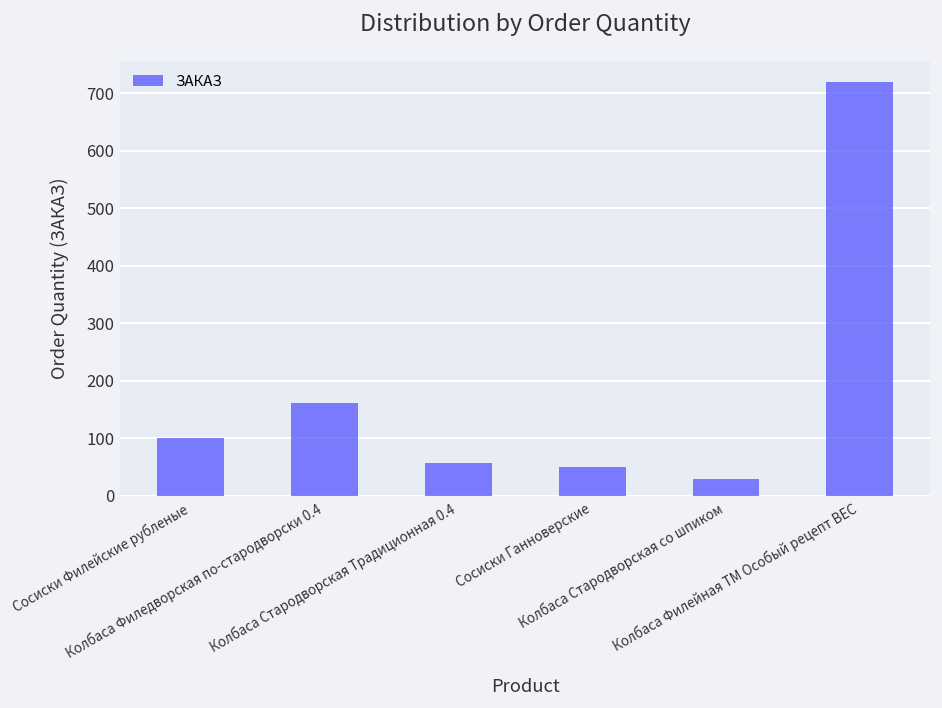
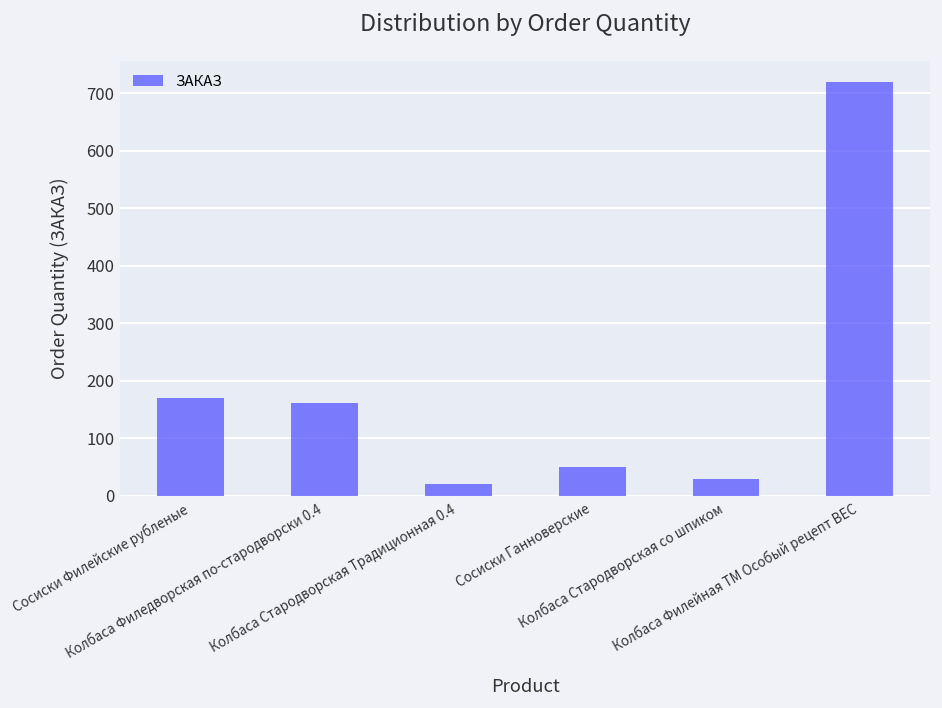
Сосиски Филейские рубленые: 100 -> 170
Колбаса Стародворская Традиционная 0.4: 60 -> 20
